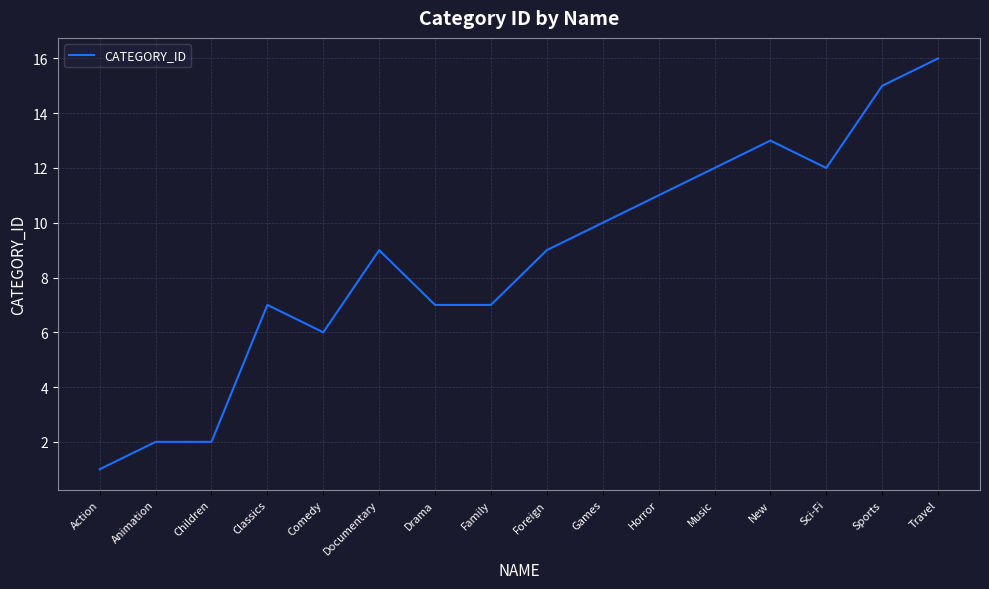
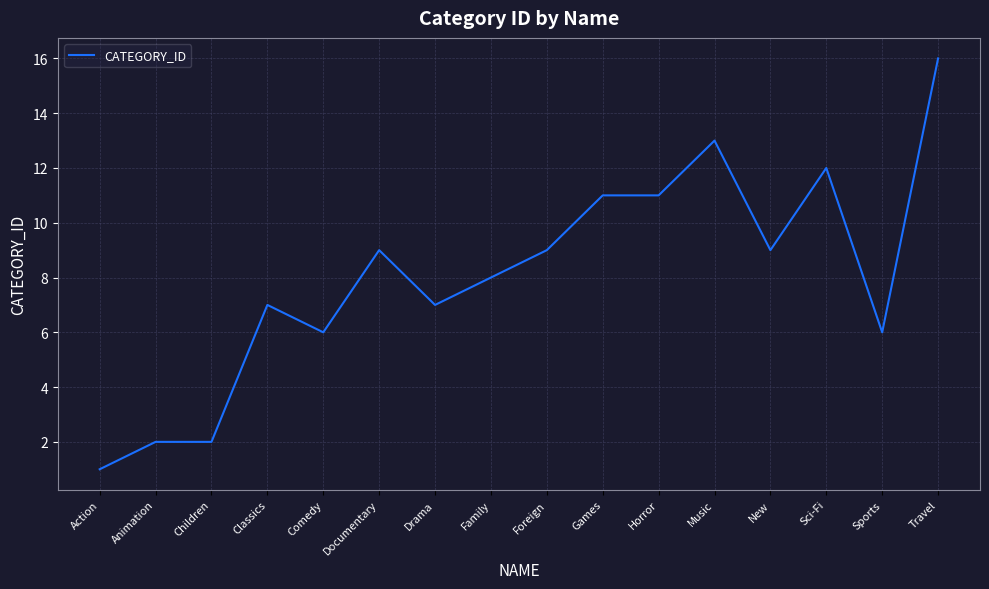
Family: 7 -> 8
Games: 10 -> 11
Music: 12 -> 13
New: 13 -> 9
Sports: 15 -> 6
